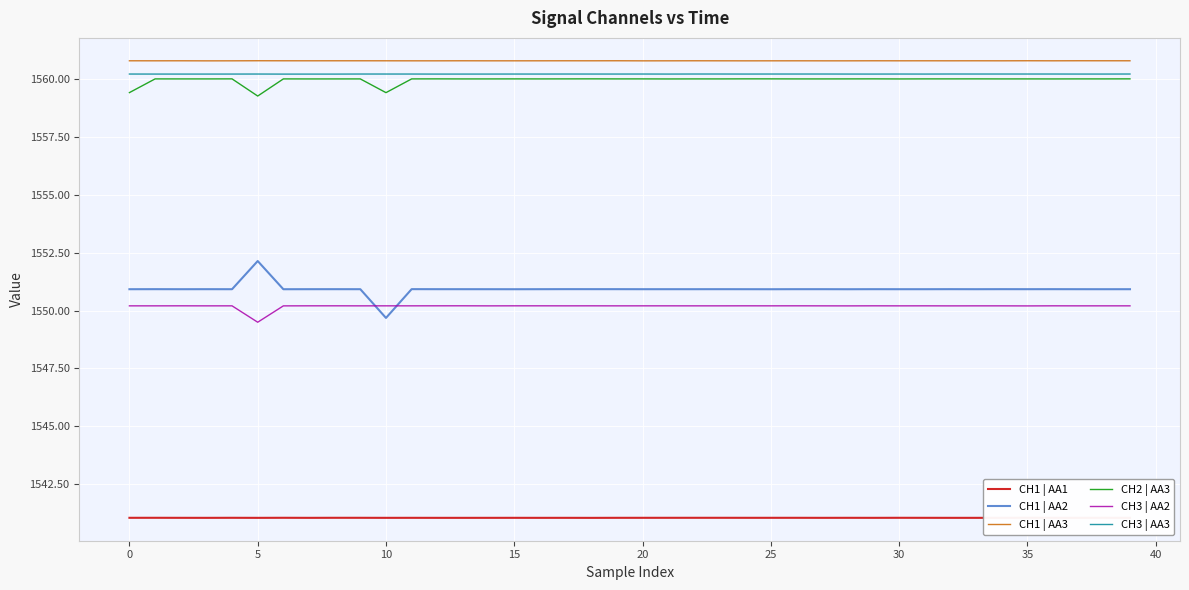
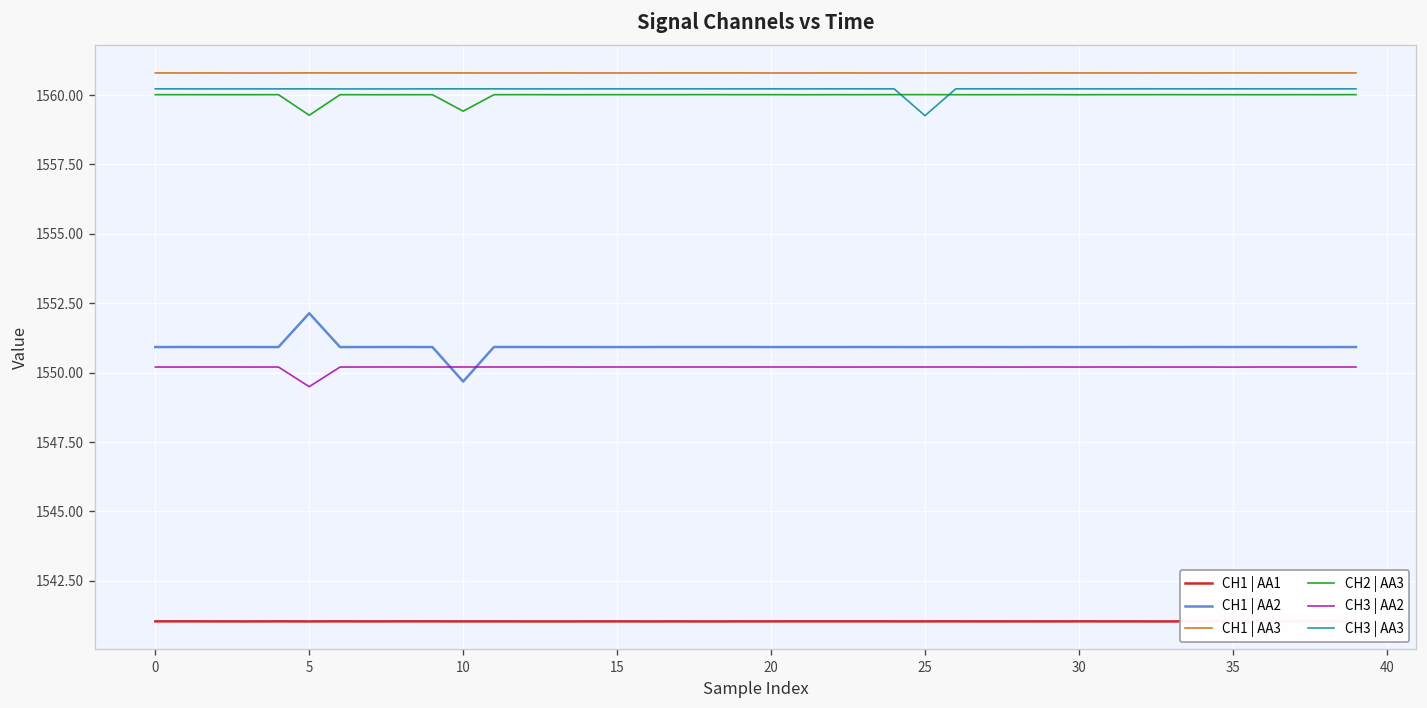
CH2 | AA3, 0: 1559.4 -> 1560.0
CH3 | AA3, 25: 1560.2 -> 1559.3
